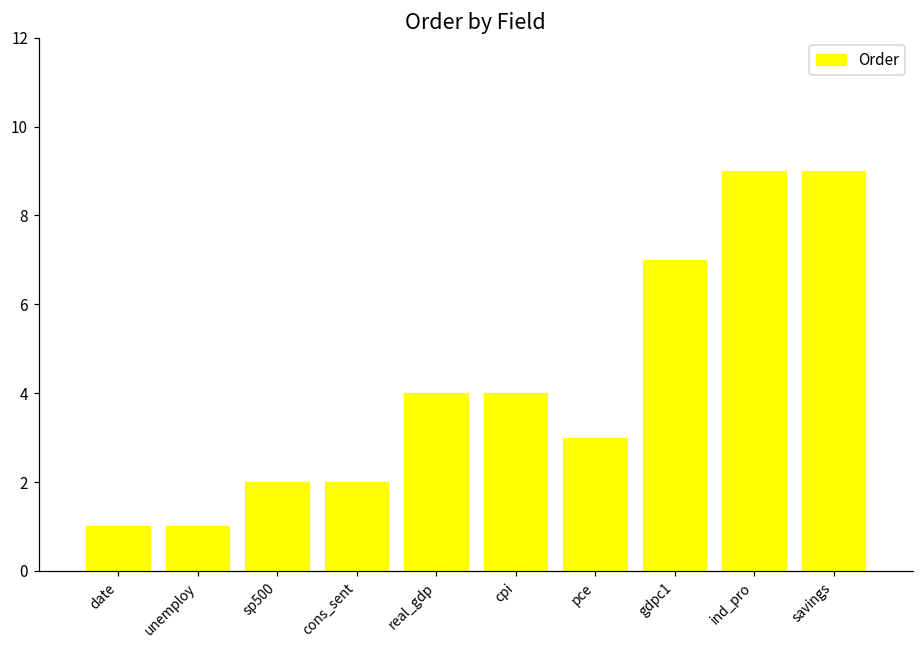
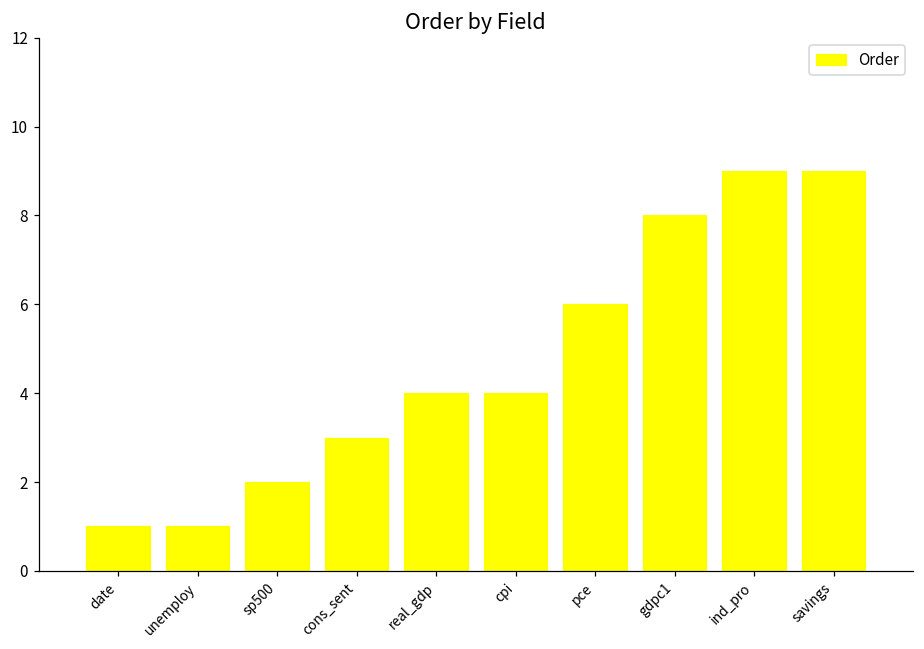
cons_sent: 2 -> 3
pce: 3 -> 6
gdpc1: 7 -> 8
